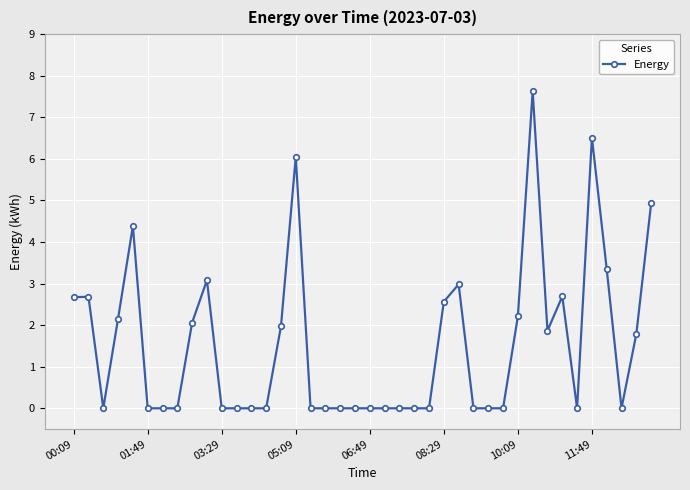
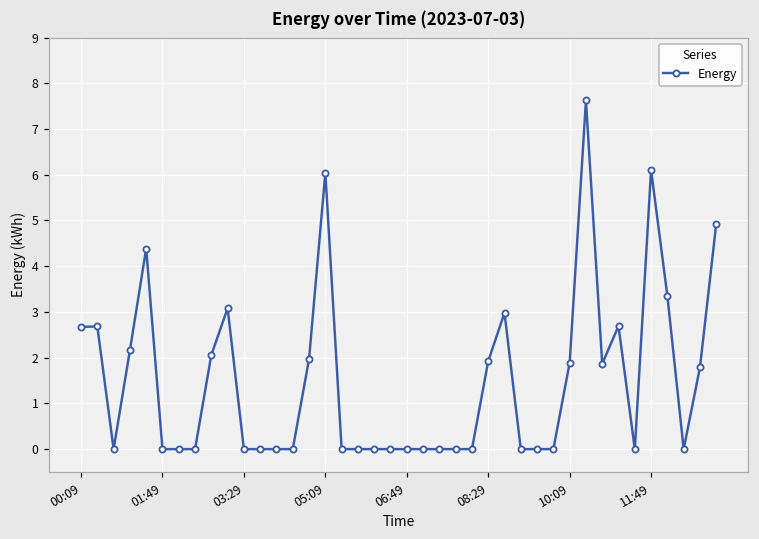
08:29: 2.6 -> 1.9
10:09: 2.2 -> 1.9
11:49: 6.5 -> 6.1
